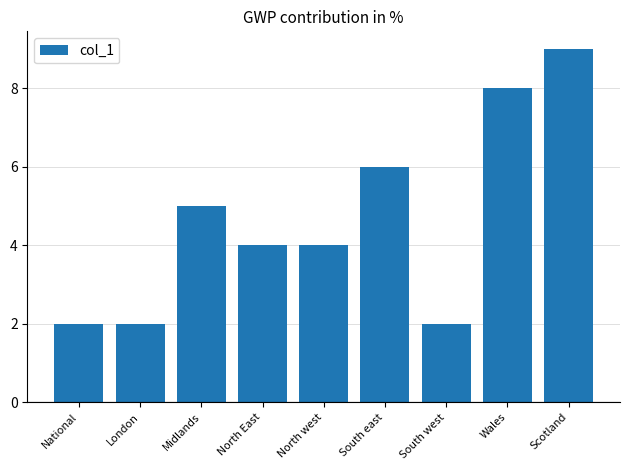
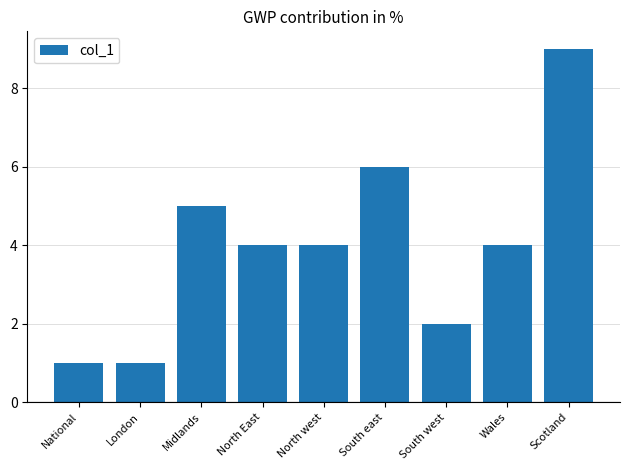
National: 2 -> 1
London: 2 -> 1
Wales: 8 -> 4
